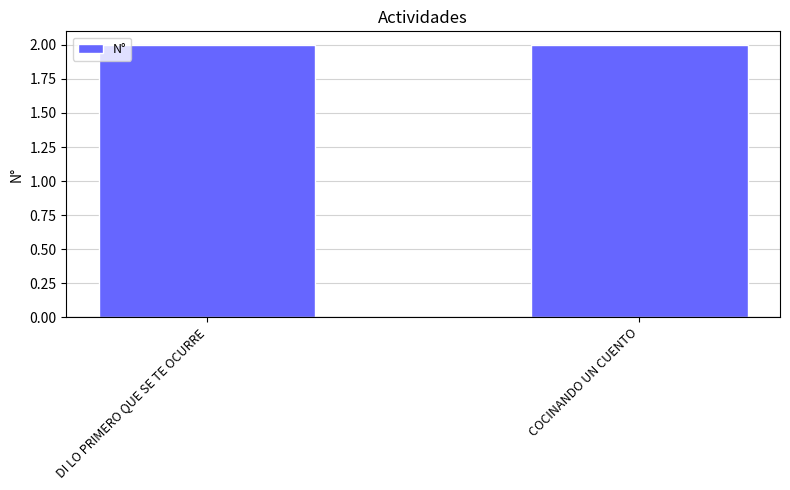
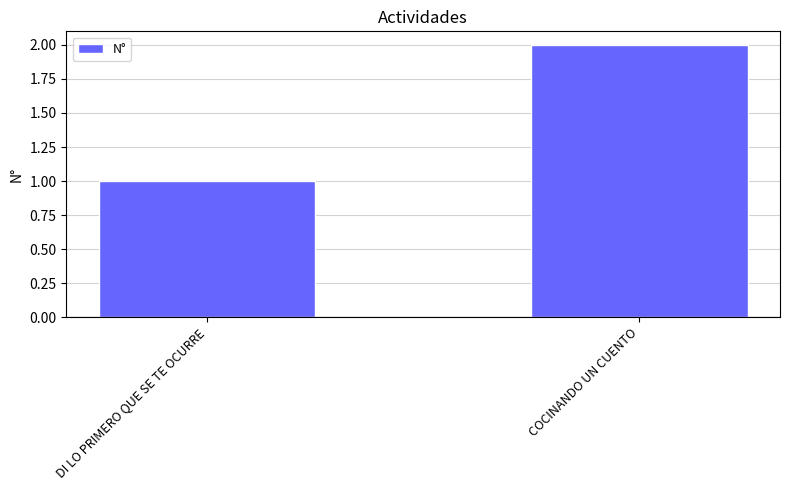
DI LO PRIMERO QUE SE TE OCURRE: 2 -> 1
